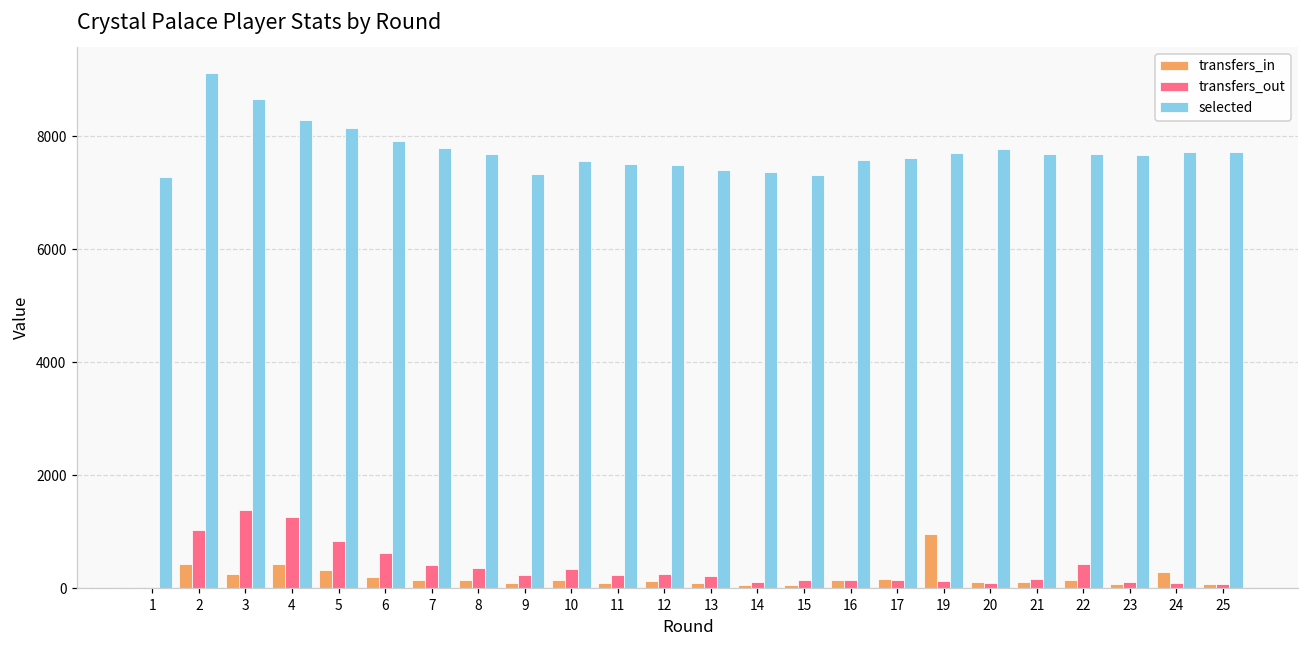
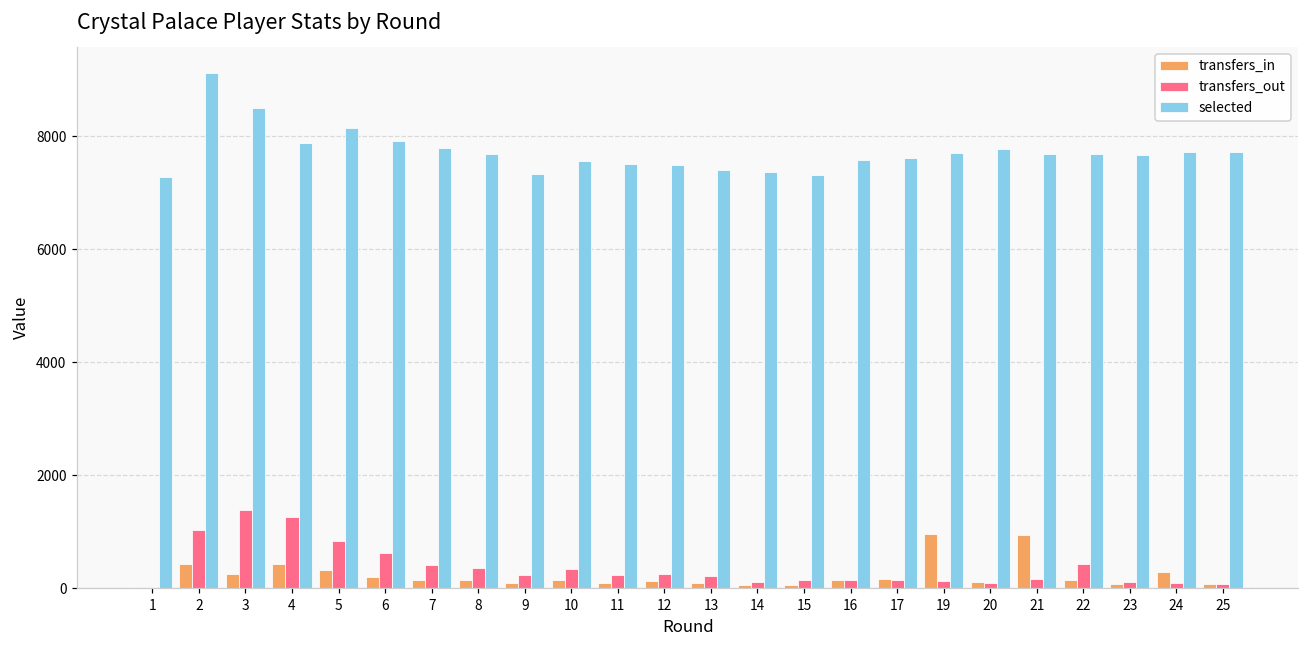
selected, 3: 8700 -> 8500
selected, 4: 8300 -> 7900
transfers_in, 21: 100 -> 900
